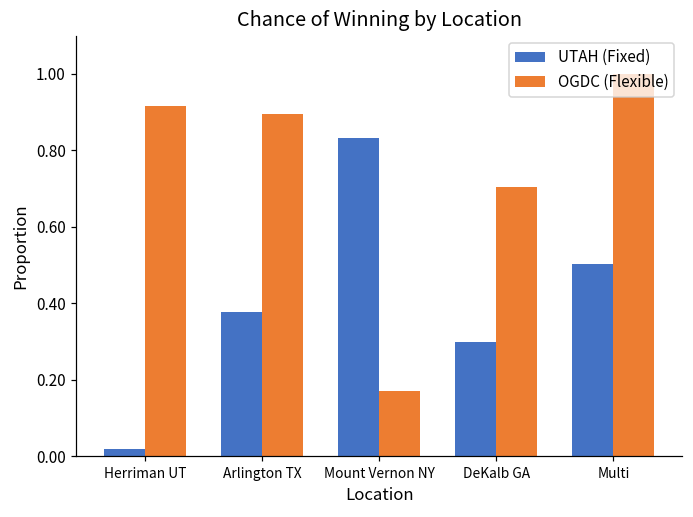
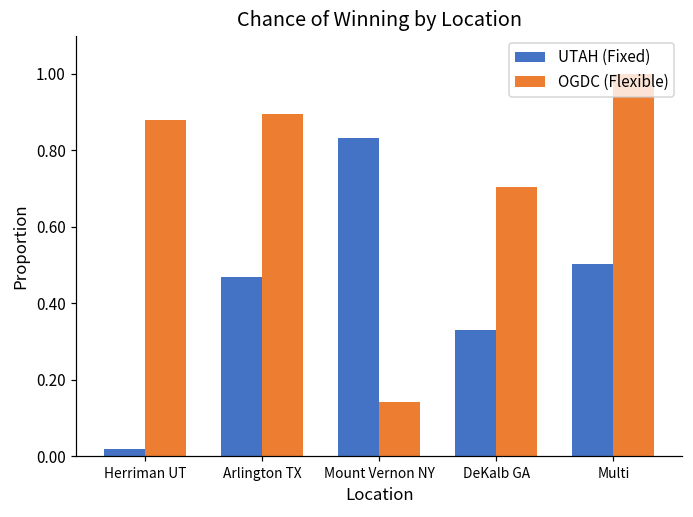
OGDC (Flexible), Herriman UT: 0.92 -> 0.88
UTAH (Fixed), Arlington TX: 0.38 -> 0.47
OGDC (Flexible), Mount Vernon NY: 0.17 -> 0.14
UTAH (Fixed), DeKalb GA: 0.30 -> 0.33
